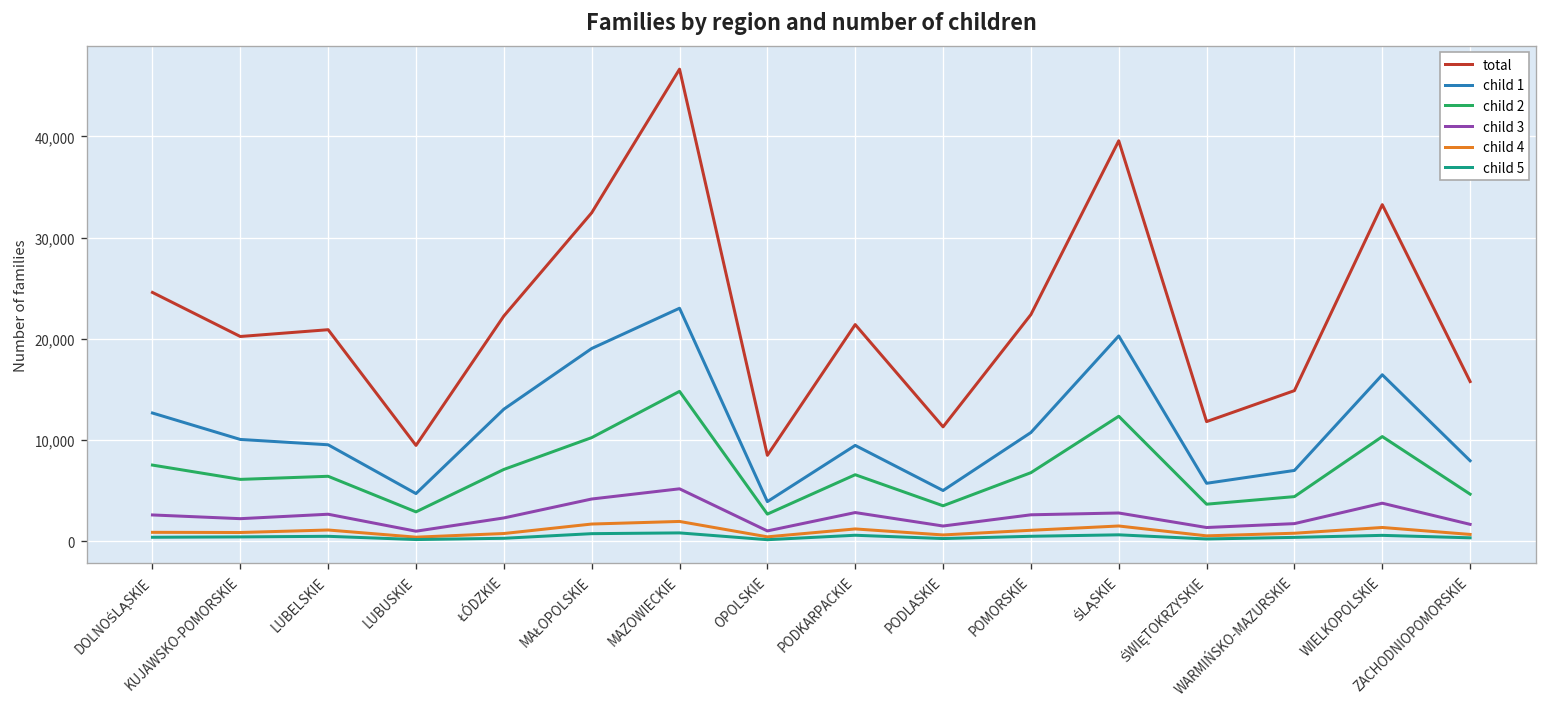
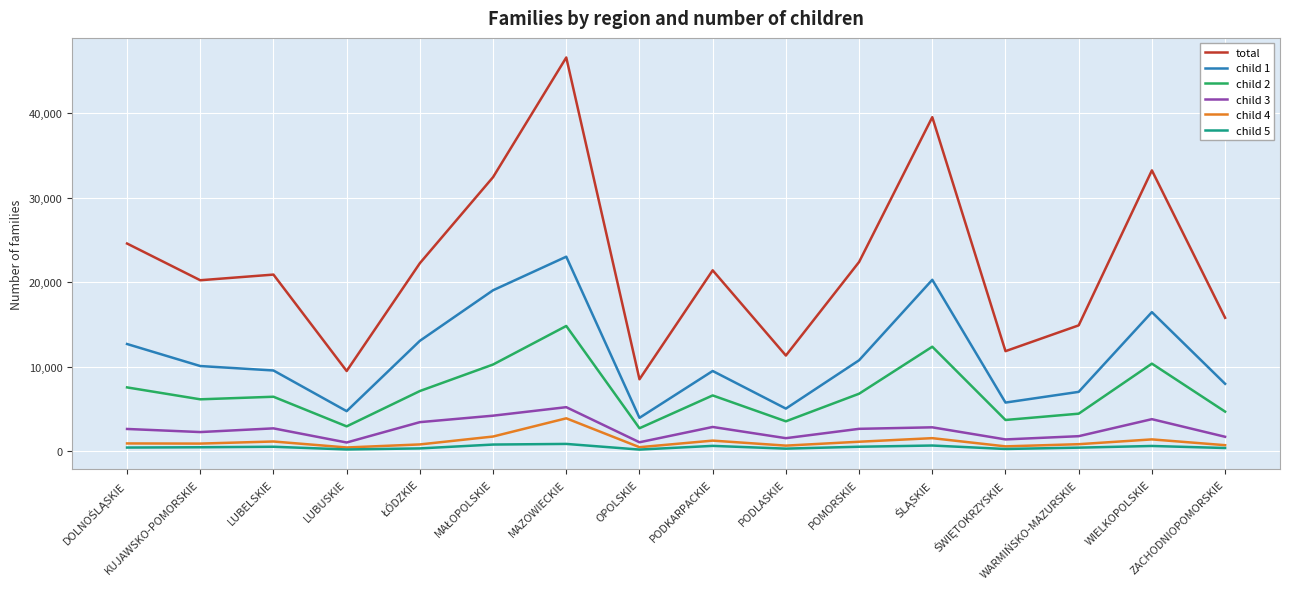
child 3, ŁÓDZKIE: 2,000 -> 3,000
child 4, MAZOWIECKIE: 2,000 -> 4,000
